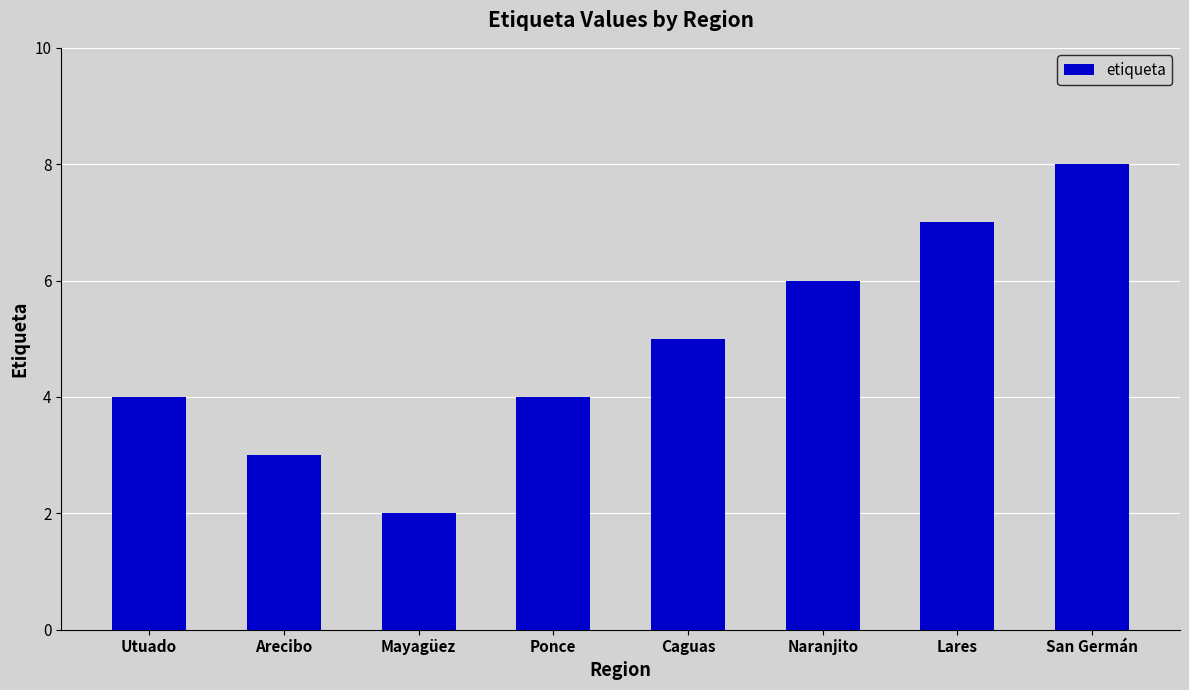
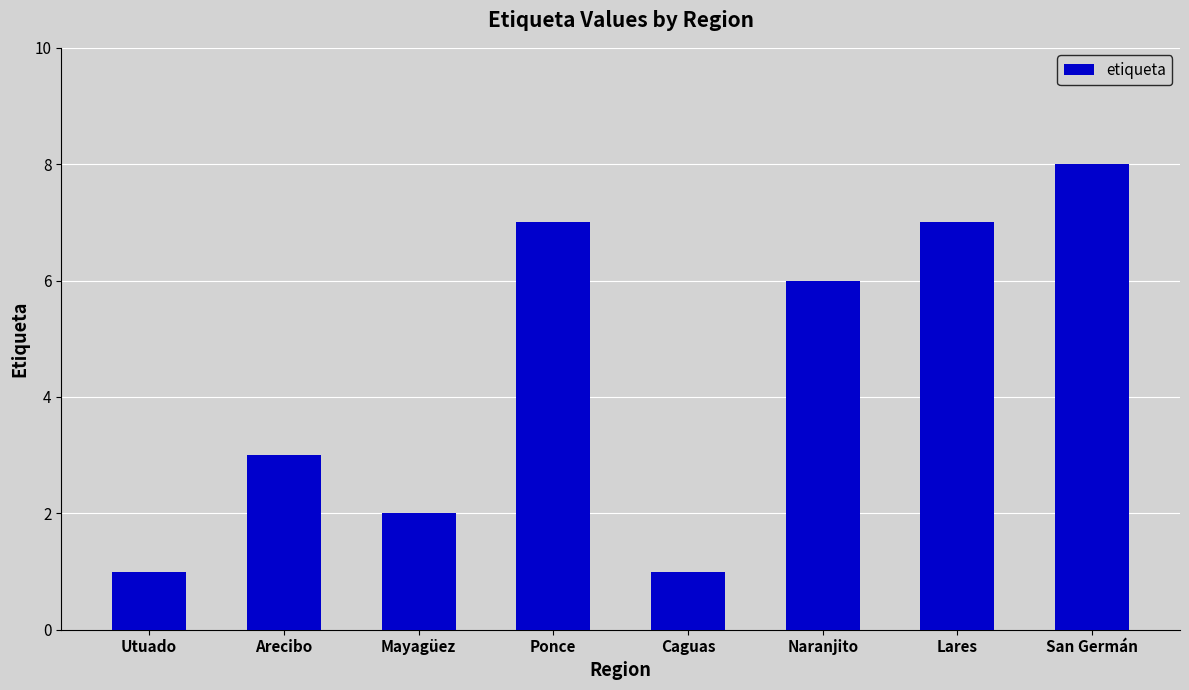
Utuado: 4 -> 1
Ponce: 4 -> 7
Caguas: 5 -> 1
